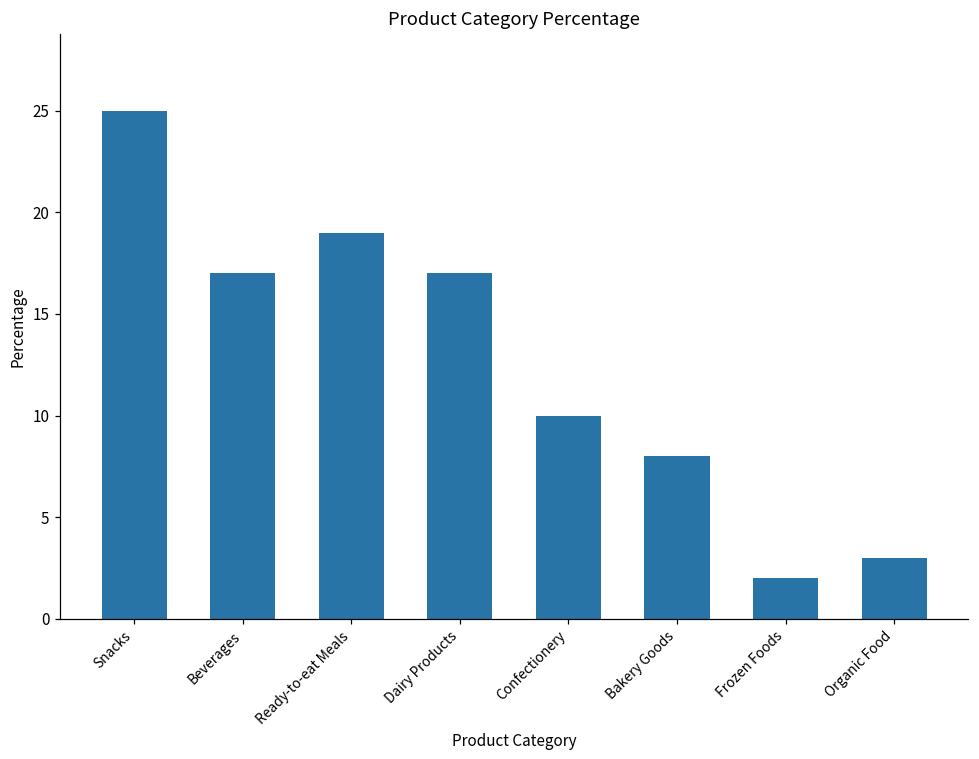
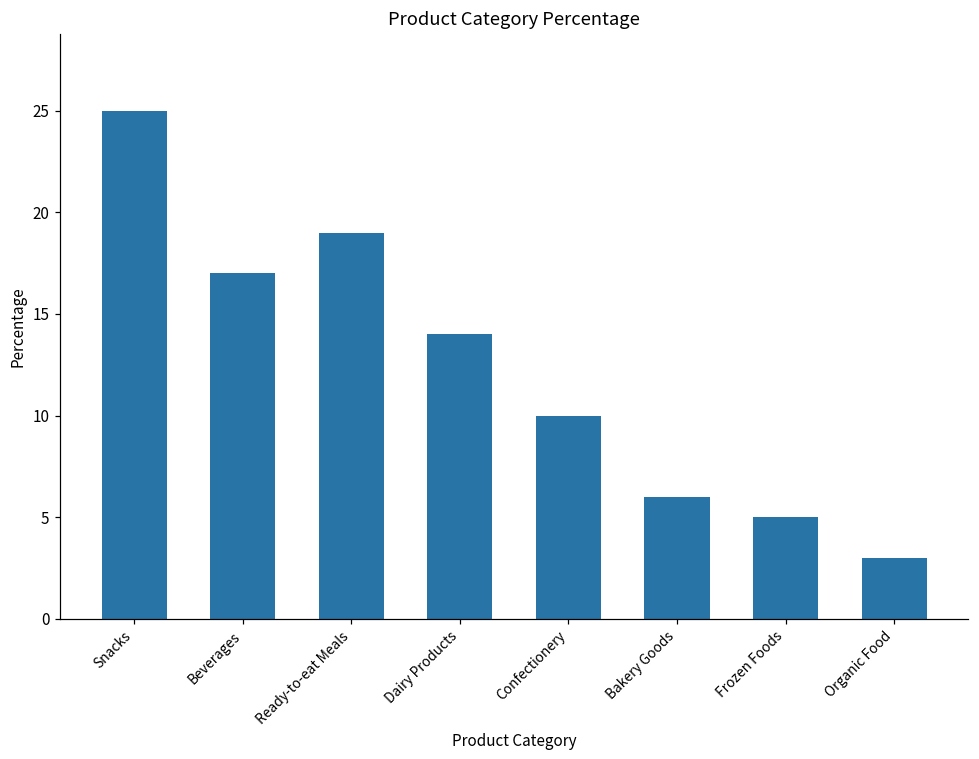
Dairy Products: 17 -> 14
Bakery Goods: 8 -> 6
Frozen Foods: 2 -> 5
